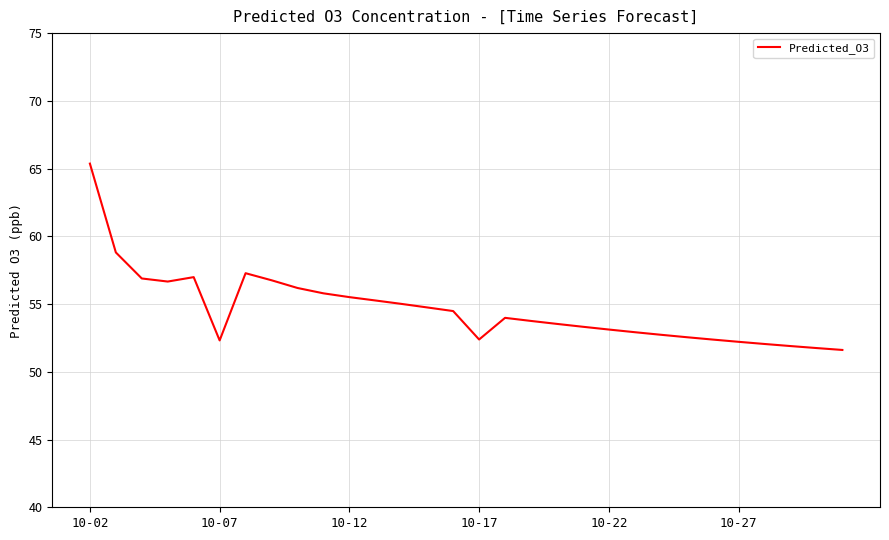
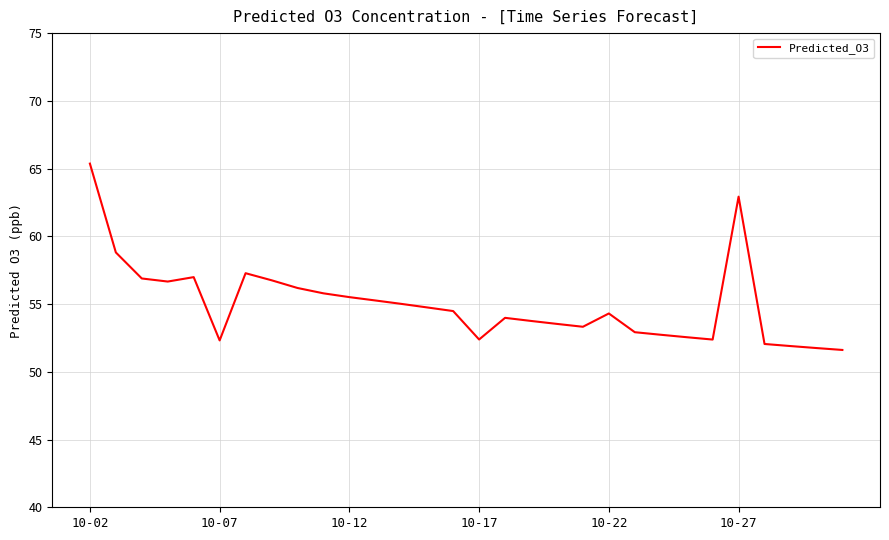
10-22: 53.1 -> 54.3
10-27: 52.2 -> 62.9
